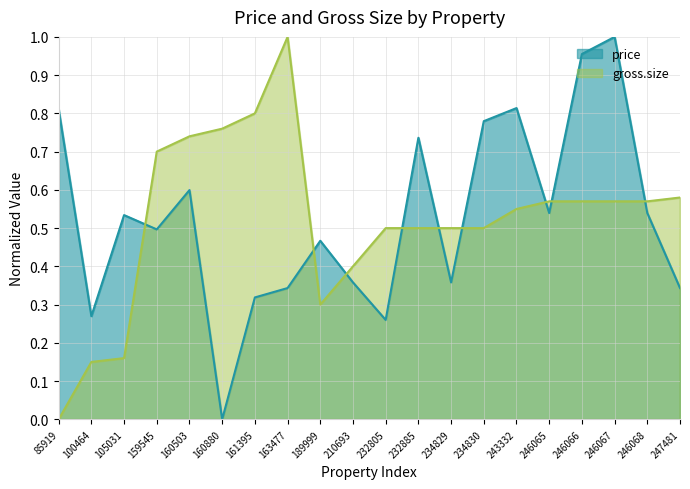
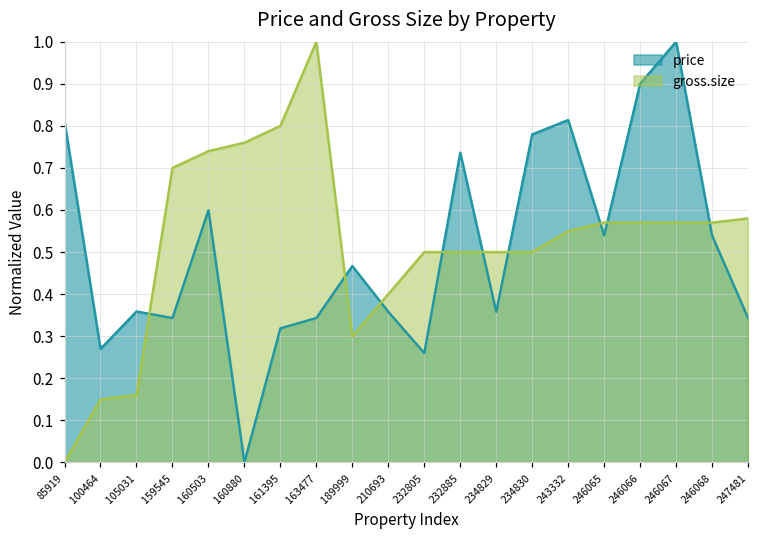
price, 105031: 0.53 -> 0.36
price, 159545: 0.50 -> 0.34
price, 246066: 0.96 -> 0.90
